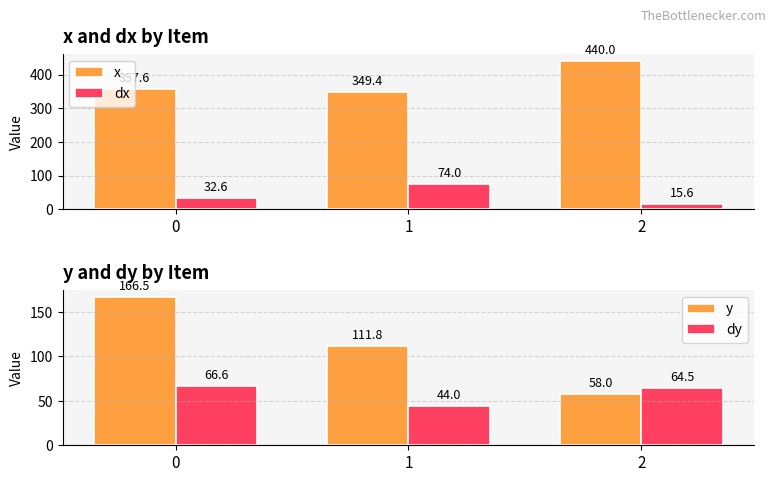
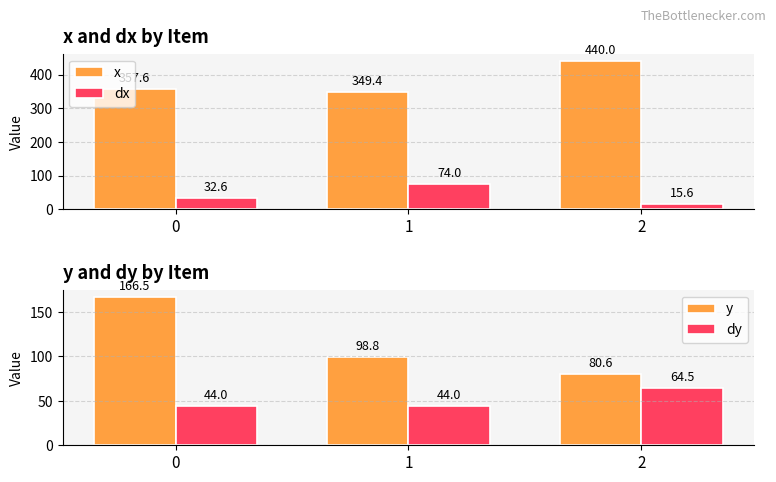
y and dy by Item, dy, 0: 66.6 -> 44.0
y and dy by Item, y, 1: 111.8 -> 98.8
y and dy by Item, y, 2: 58.0 -> 80.6
